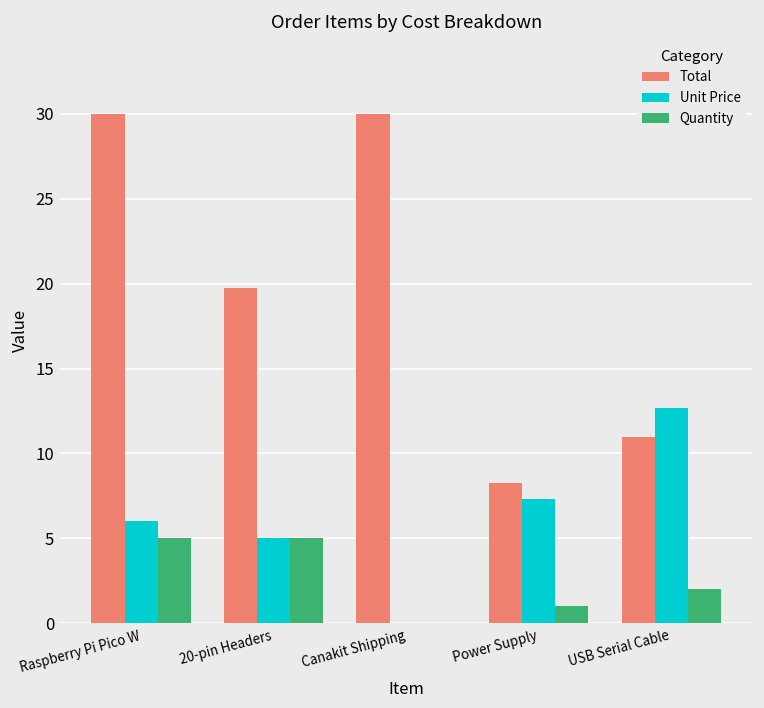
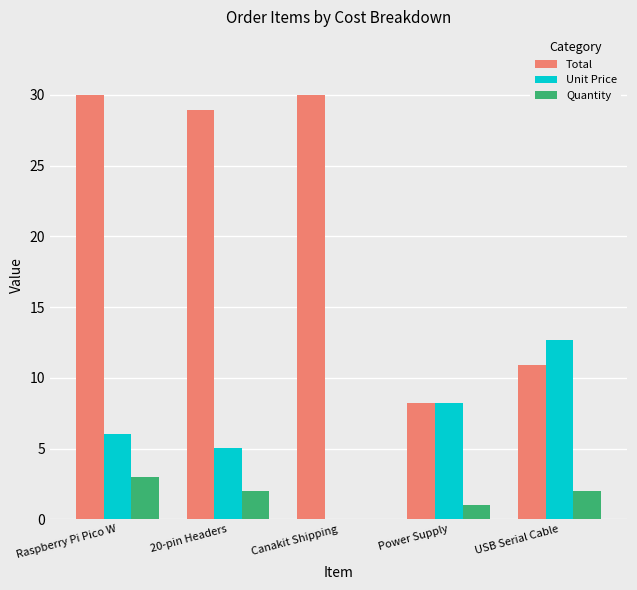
Quantity, Raspberry Pi Pico W: 5 -> 3
Total, 20-pin Headers: 19.8 -> 29.0
Quantity, 20-pin Headers: 5 -> 2
Unit Price, Power Supply: 7.3 -> 8.3
